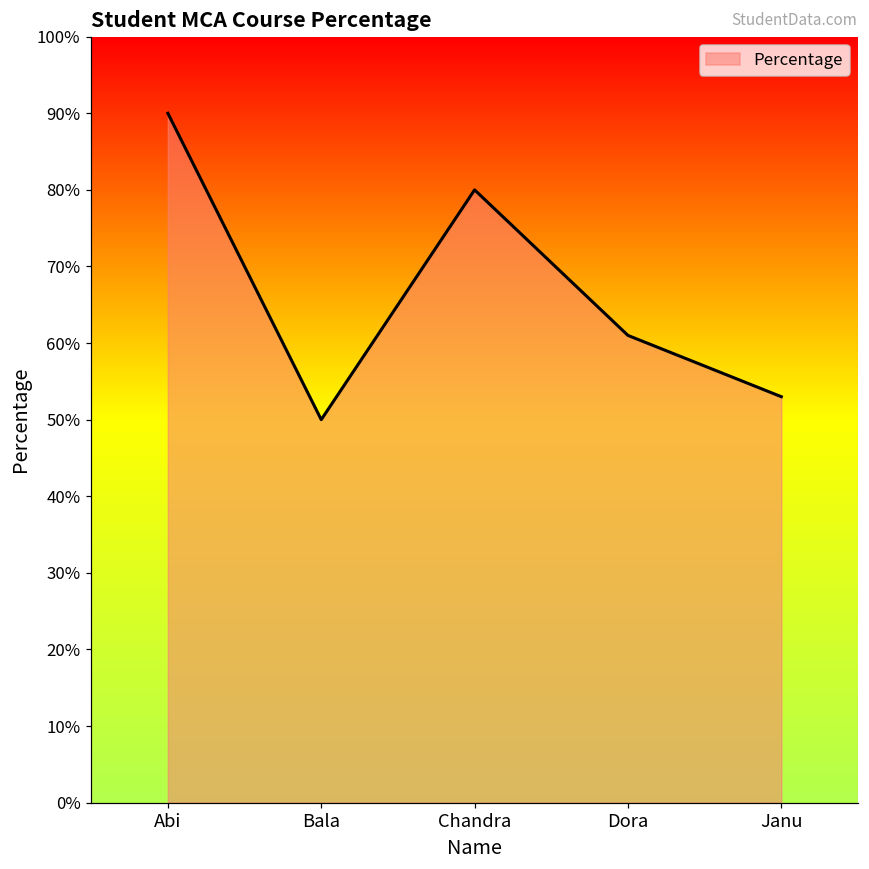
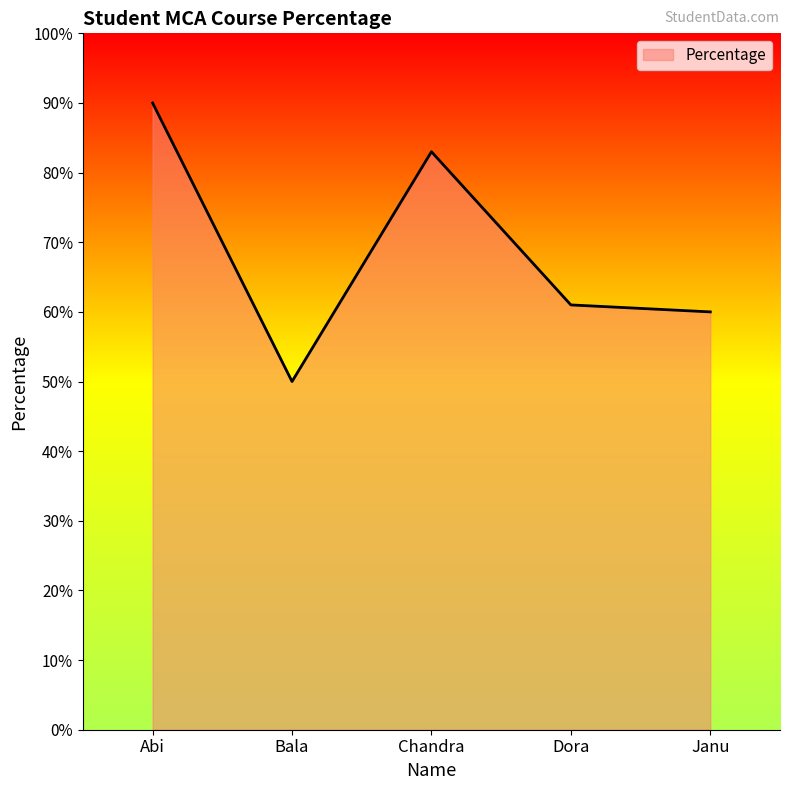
Chandra: 80% -> 83%
Janu: 53% -> 60%
